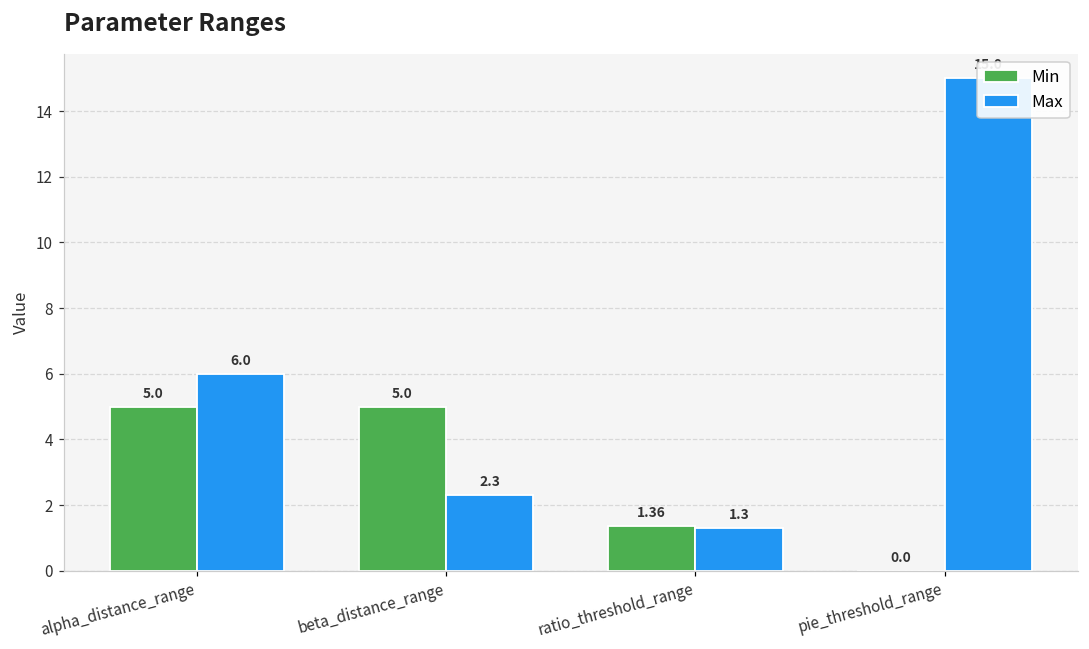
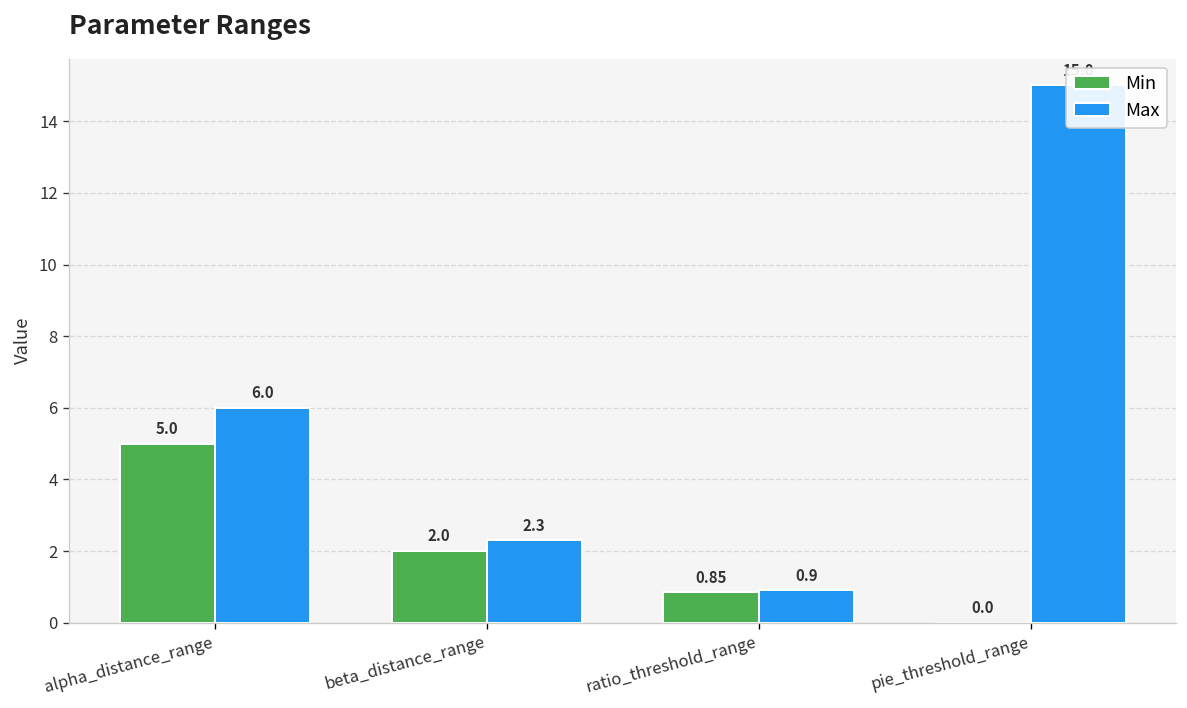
Min, beta_distance_range: 5.0 -> 2.0
Min, ratio_threshold_range: 1.36 -> 0.85
Max, ratio_threshold_range: 1.3 -> 0.9
